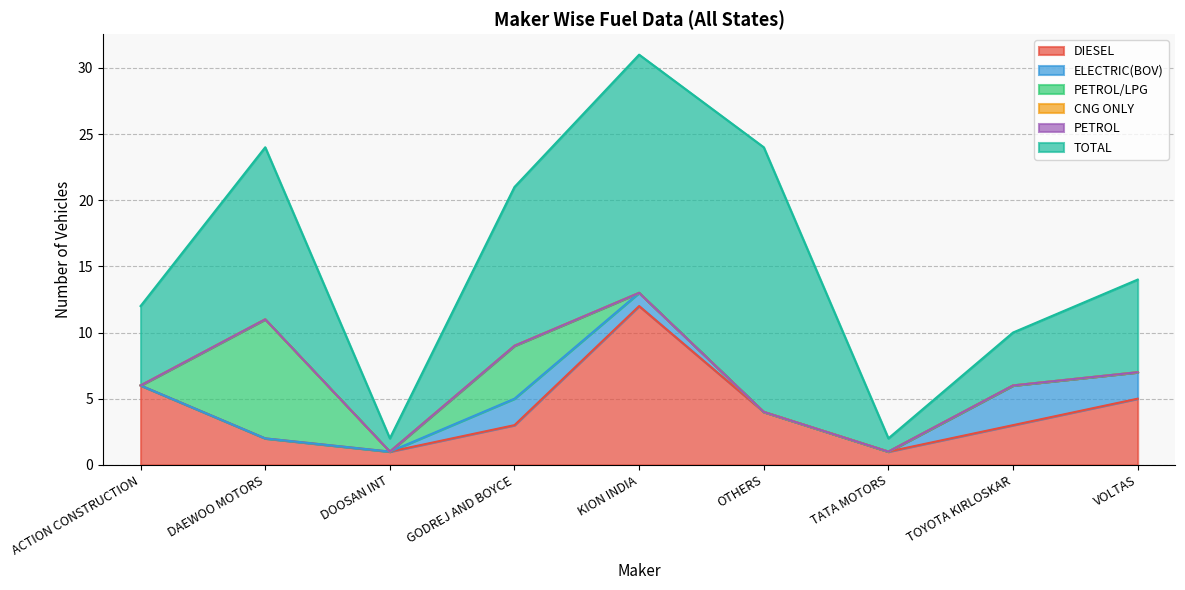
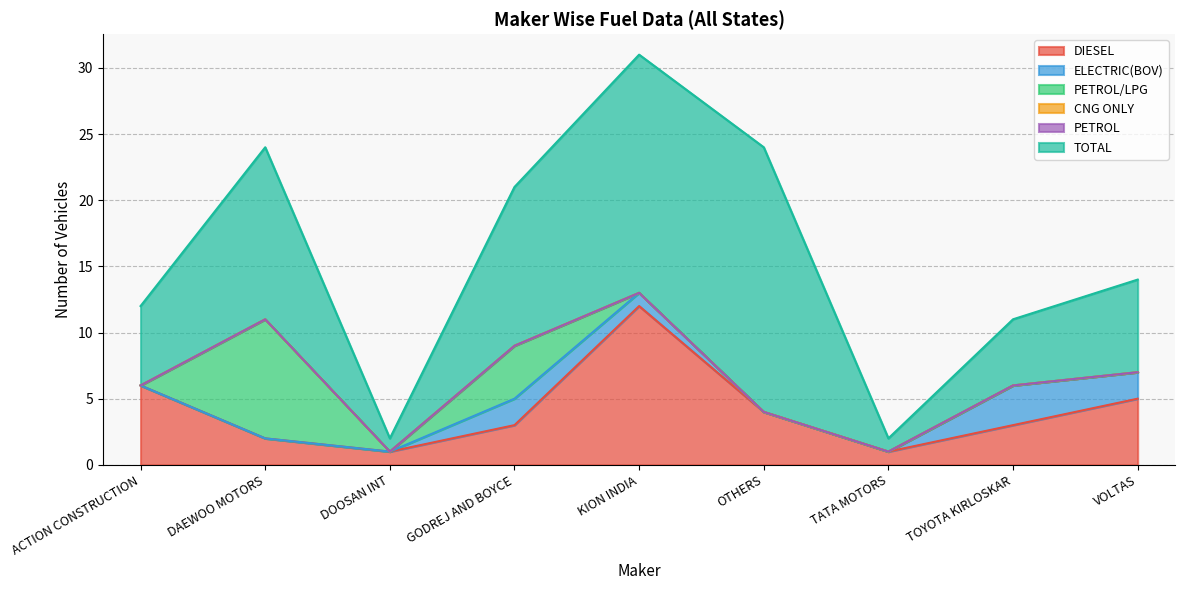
TOTAL, TOYOTA KIRLOSKAR: 4 -> 5
